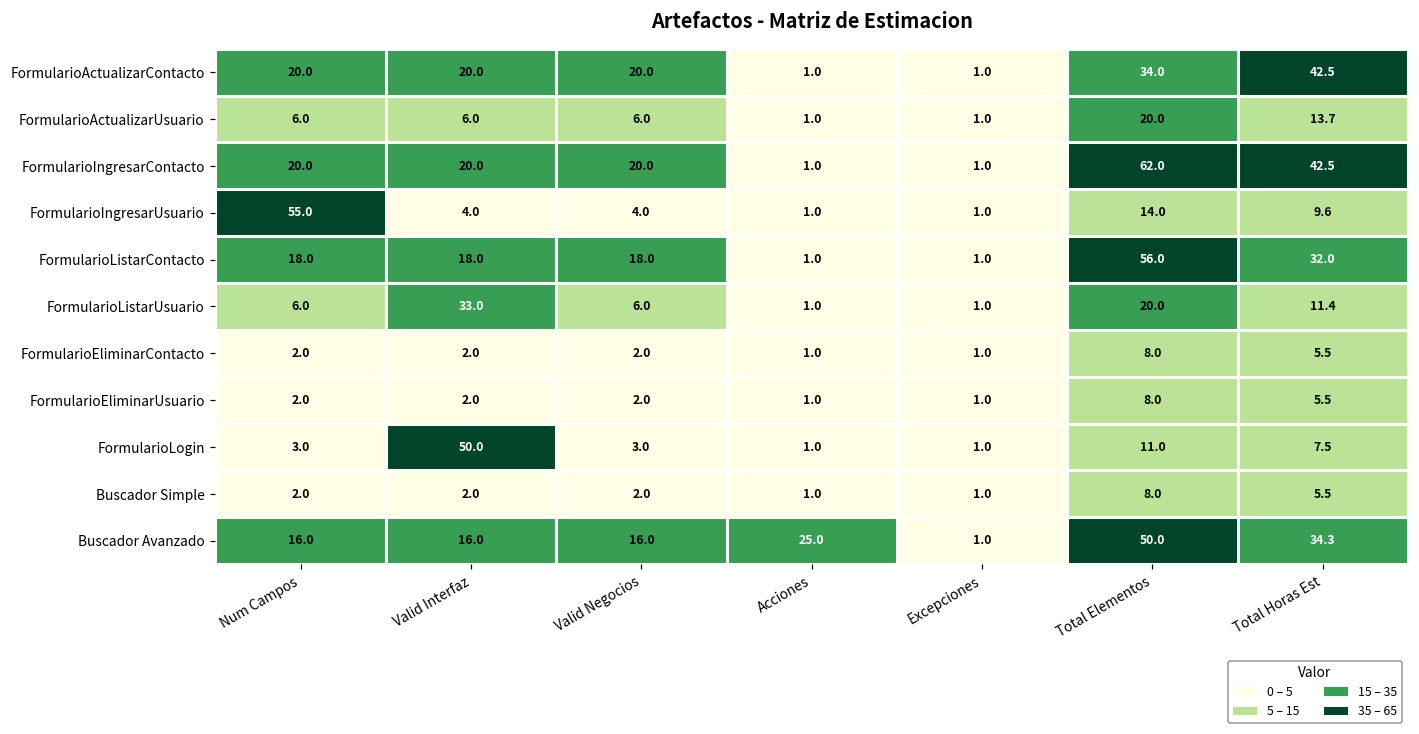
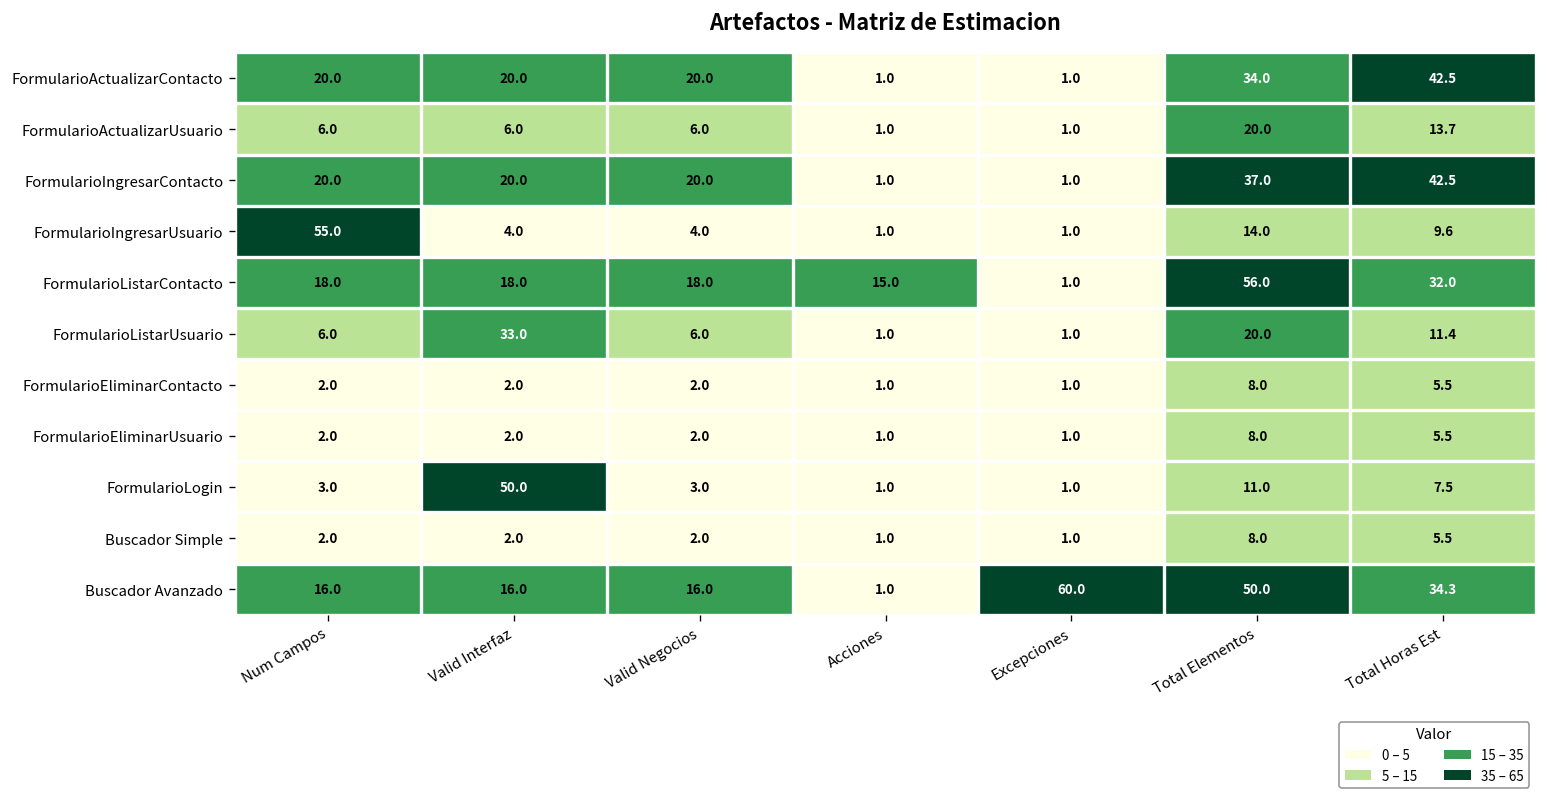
FormularioIngresarContacto, Total Elementos: 62.0 -> 37.0
FormularioListarContacto, Acciones: 1.0 -> 15.0
Buscador Avanzado, Acciones: 25.0 -> 1.0
Buscador Avanzado, Excepciones: 1.0 -> 60.0
